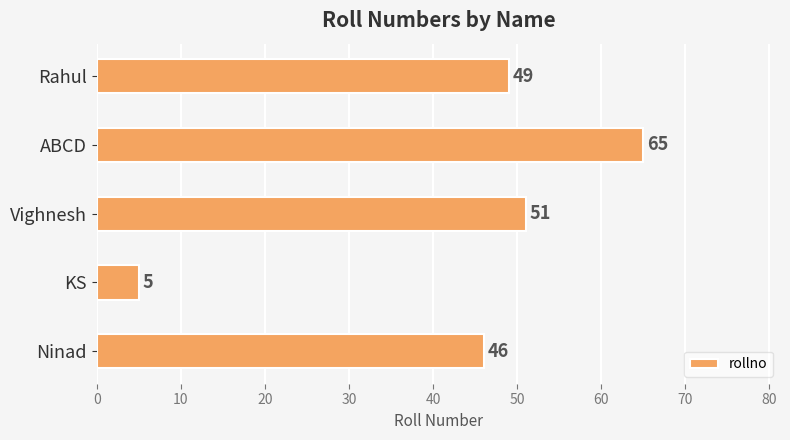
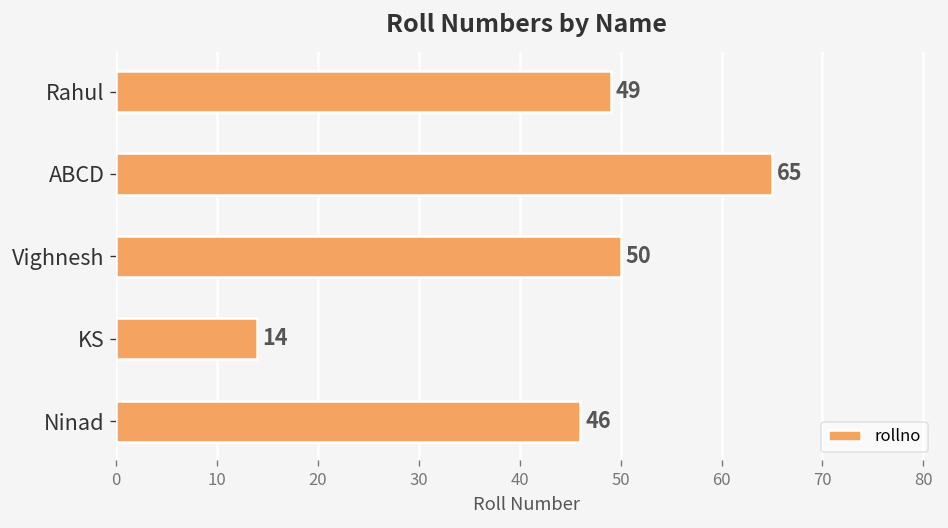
Vighnesh: 51 -> 50
KS: 5 -> 14
